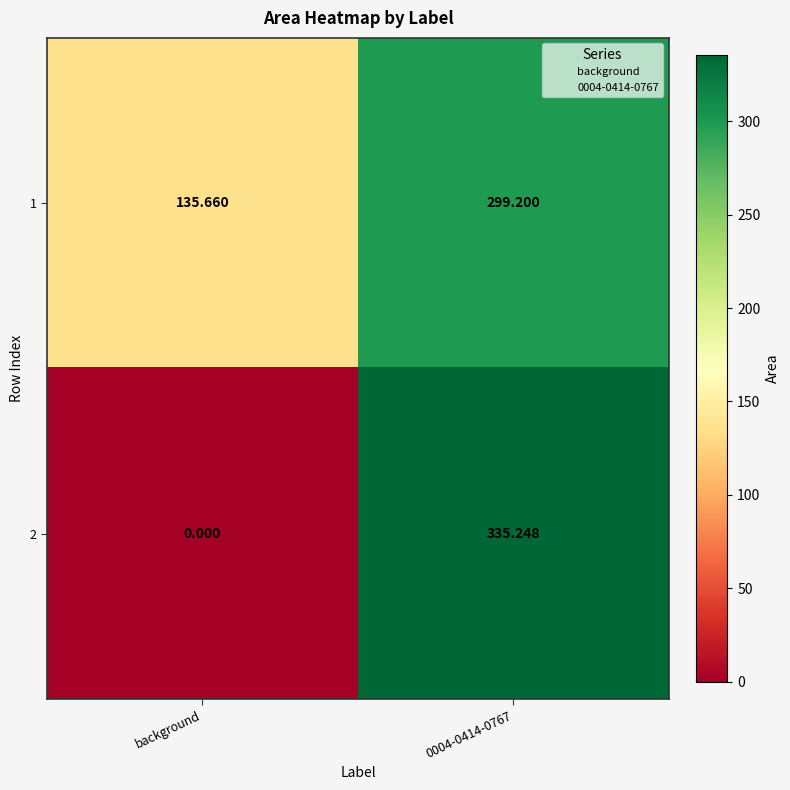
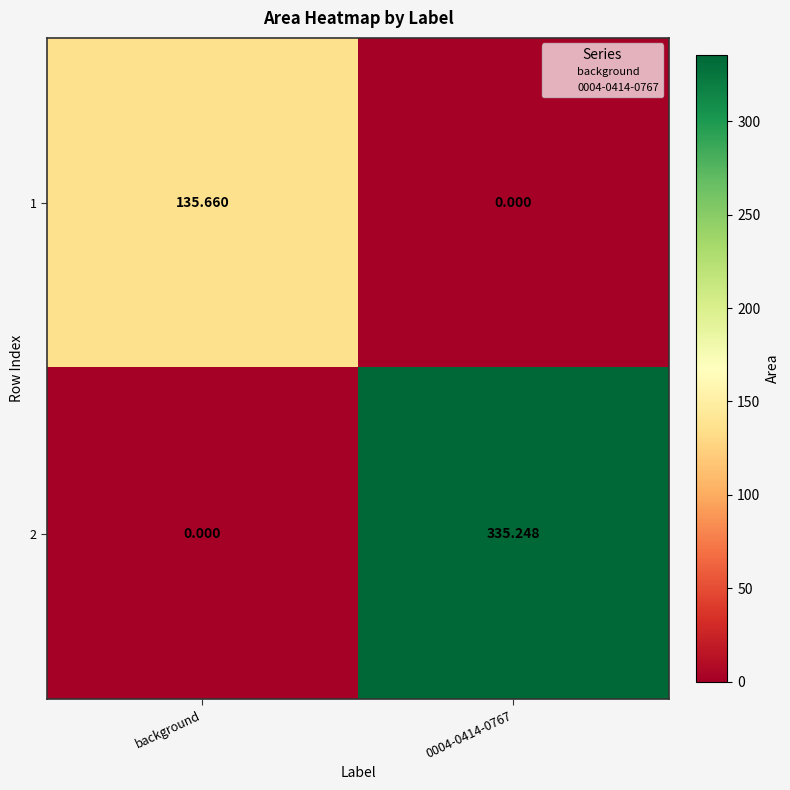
1, 0004-0414-0767: 299.200 -> 0.000
